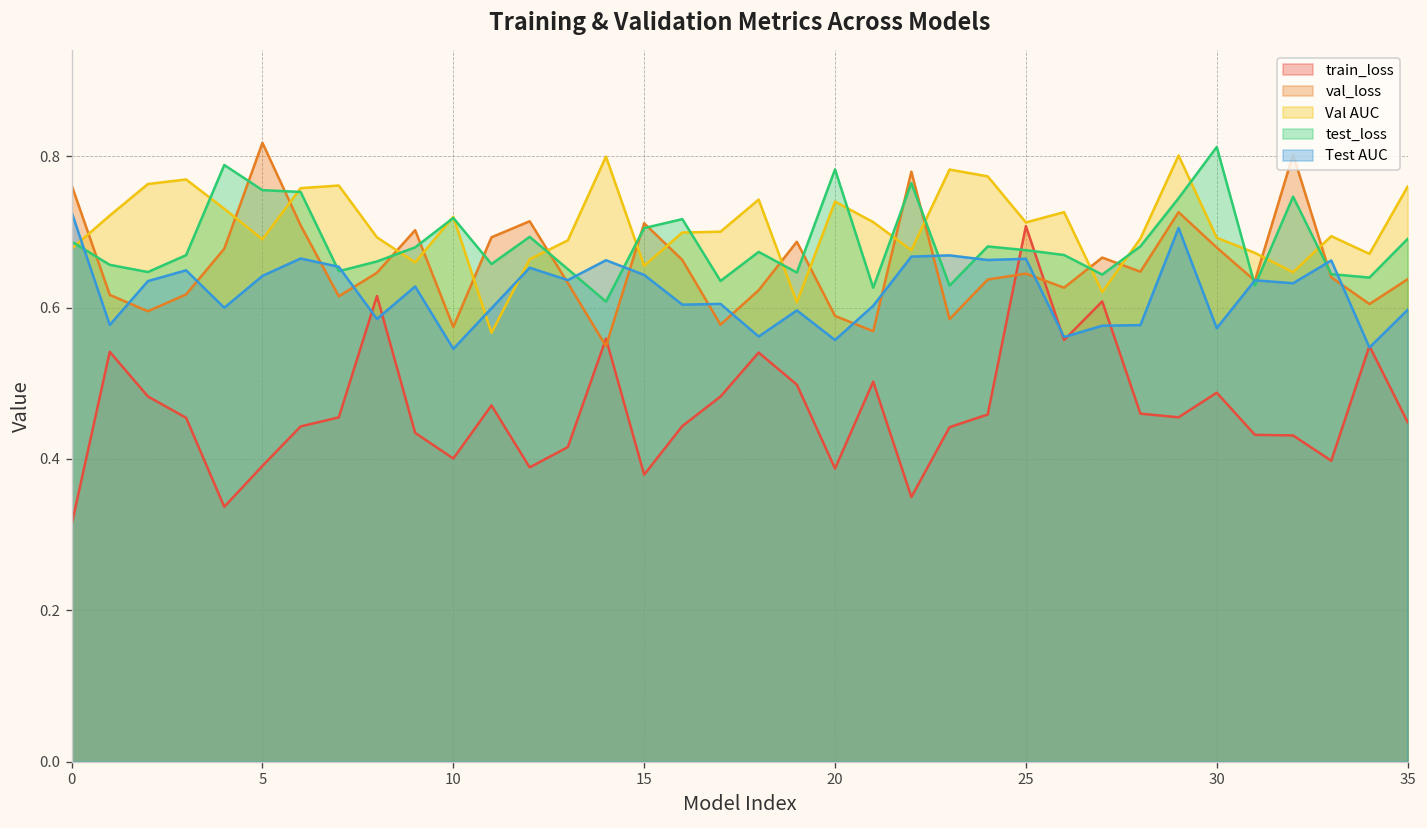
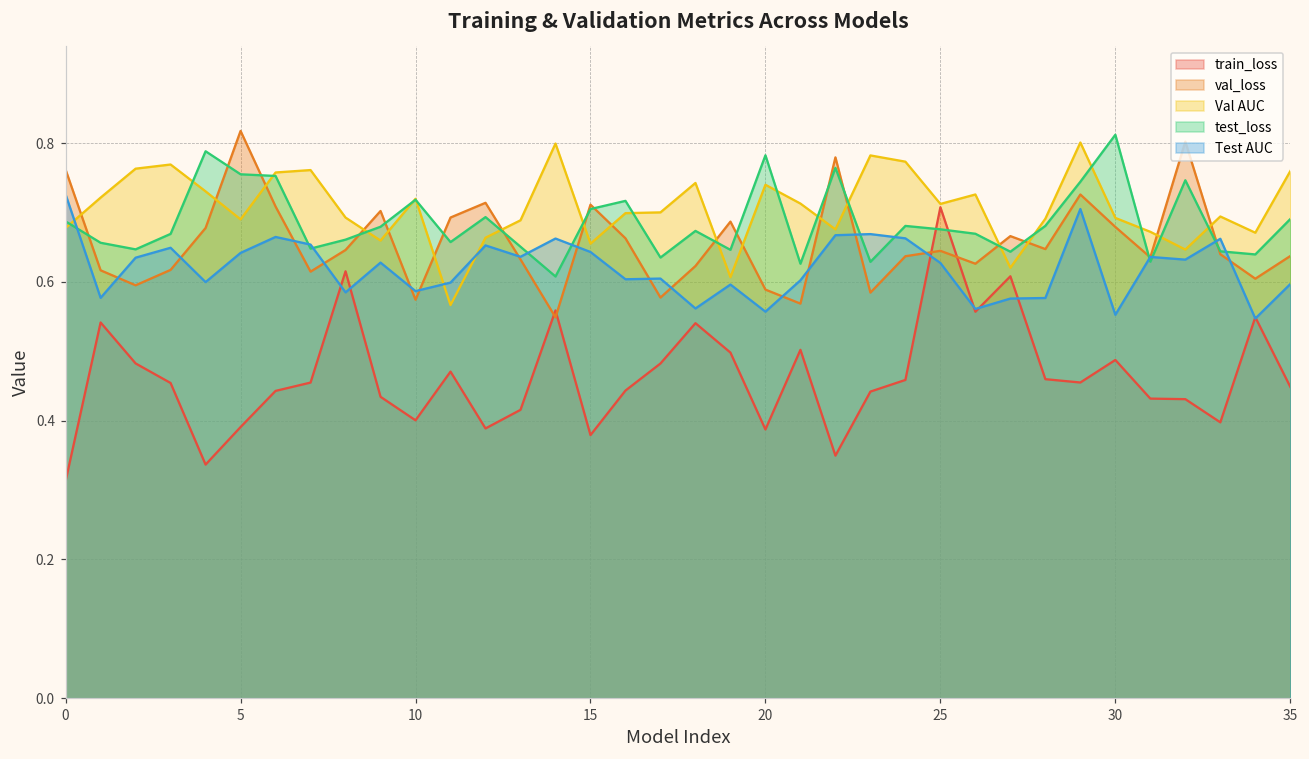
Test AUC, 10: 0.55 -> 0.59
Test AUC, 25: 0.66 -> 0.63
Test AUC, 30: 0.57 -> 0.55
